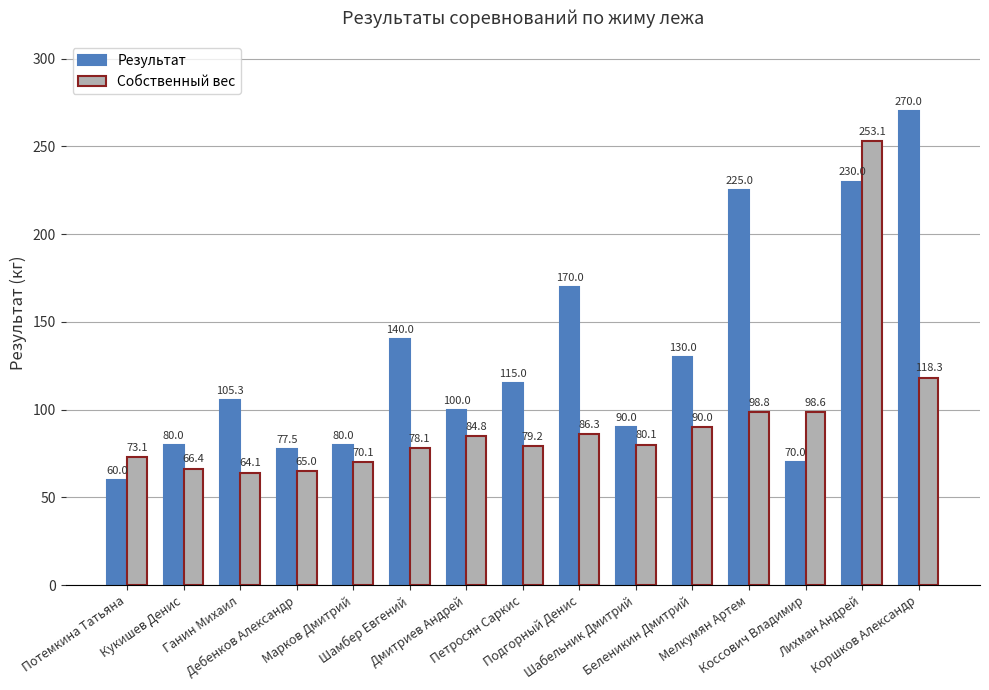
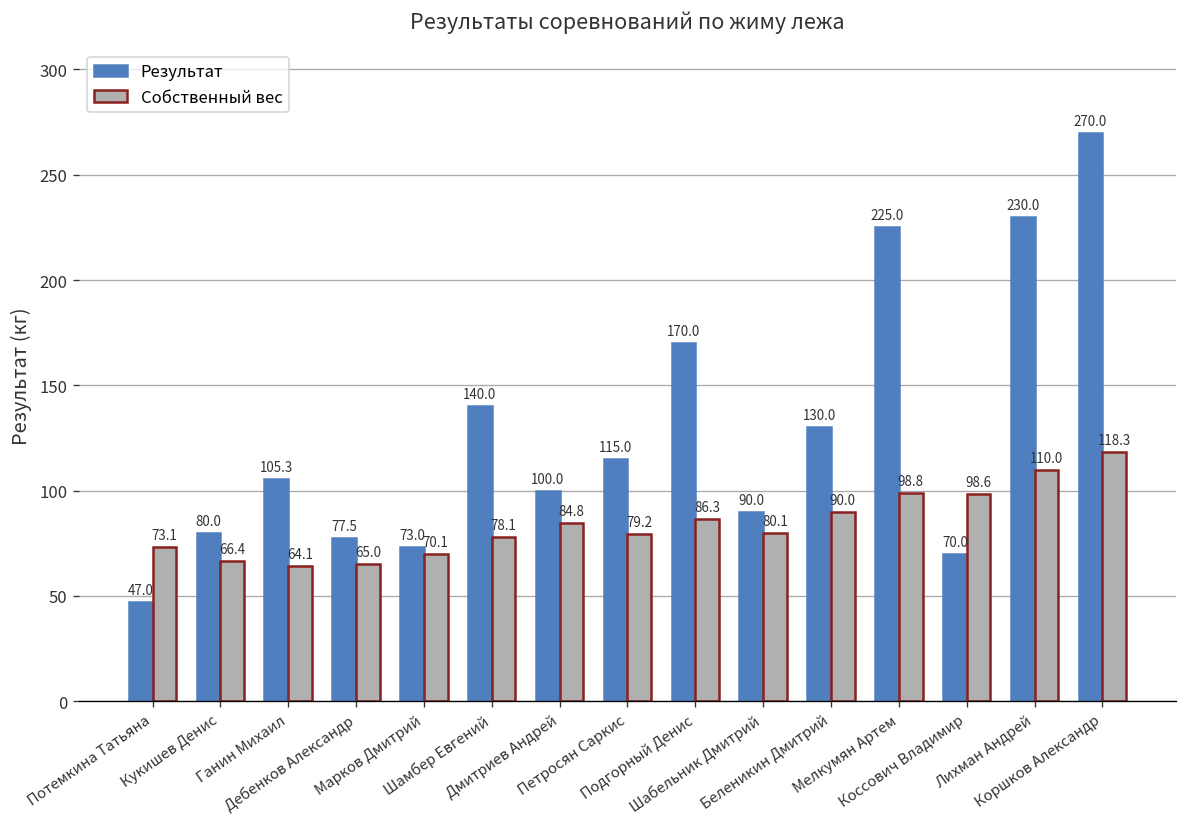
Результат, Потемкина Татьяна: 60.0 -> 47.0
Результат, Марков Дмитрий: 80.0 -> 73.0
Собственный вес, Лихман Андрей: 253.1 -> 110.0
